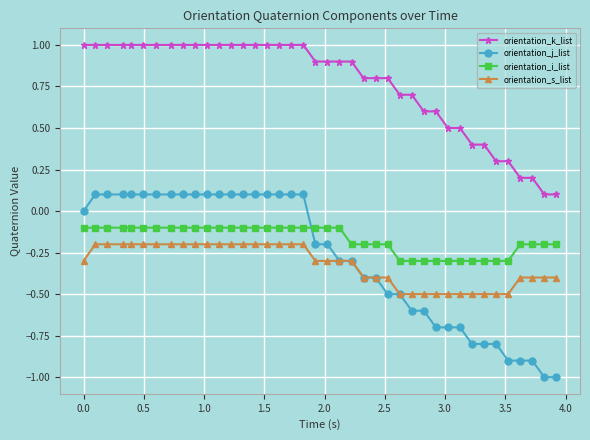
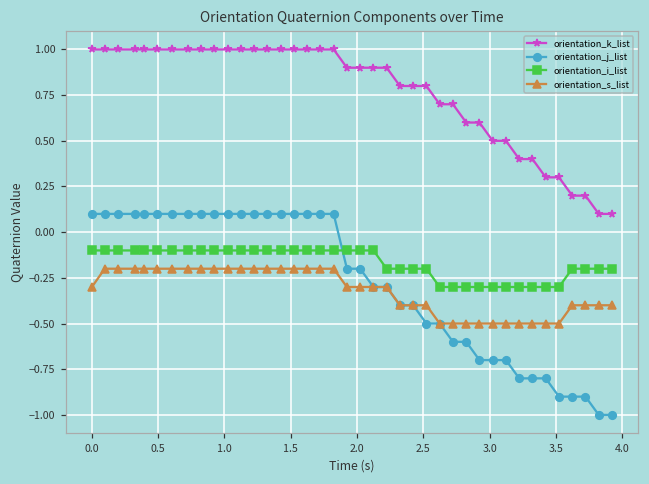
orientation_j_list, 0.0: 0.0 -> 0.1
